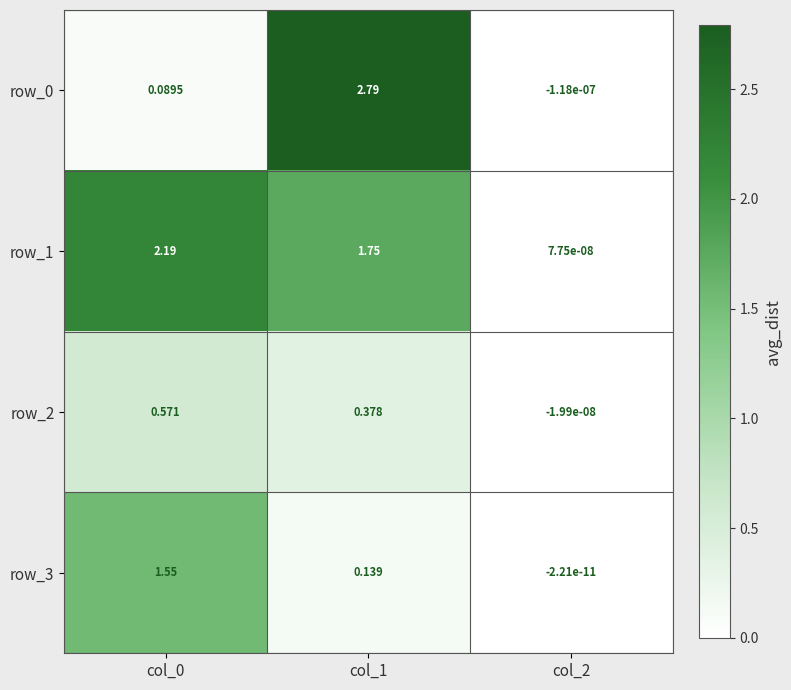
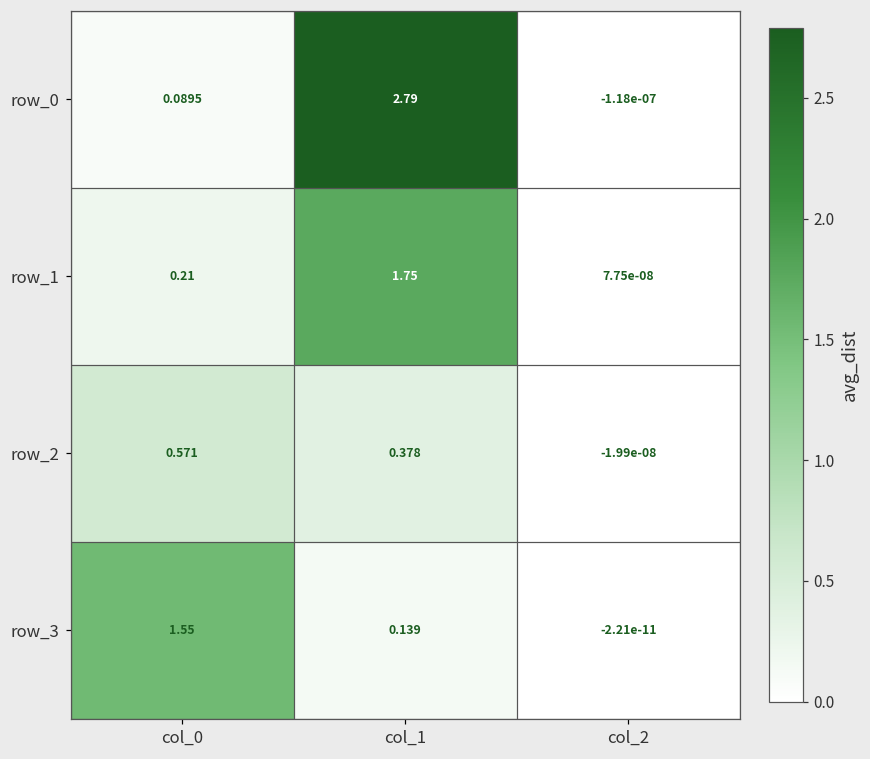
row_1, col_0: 2.19 -> 0.21
